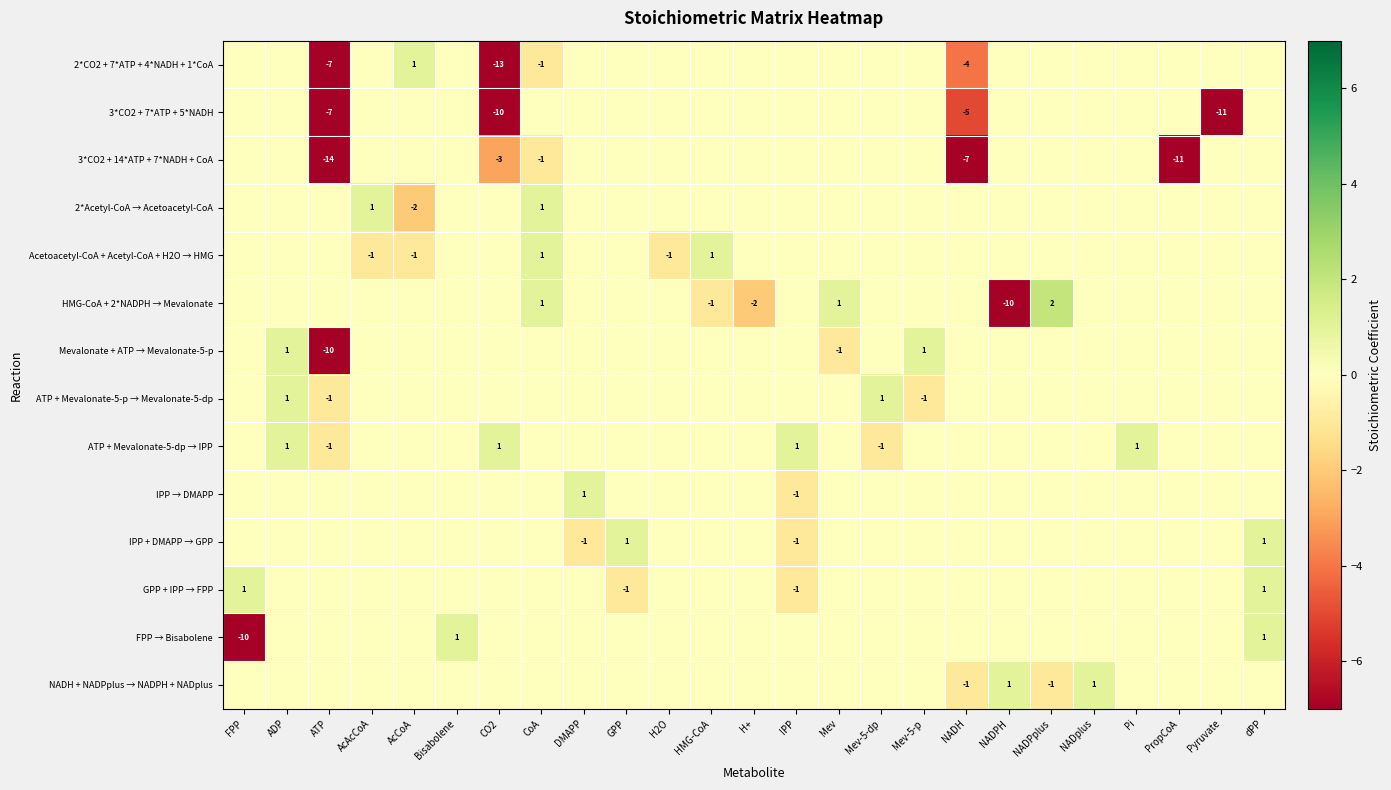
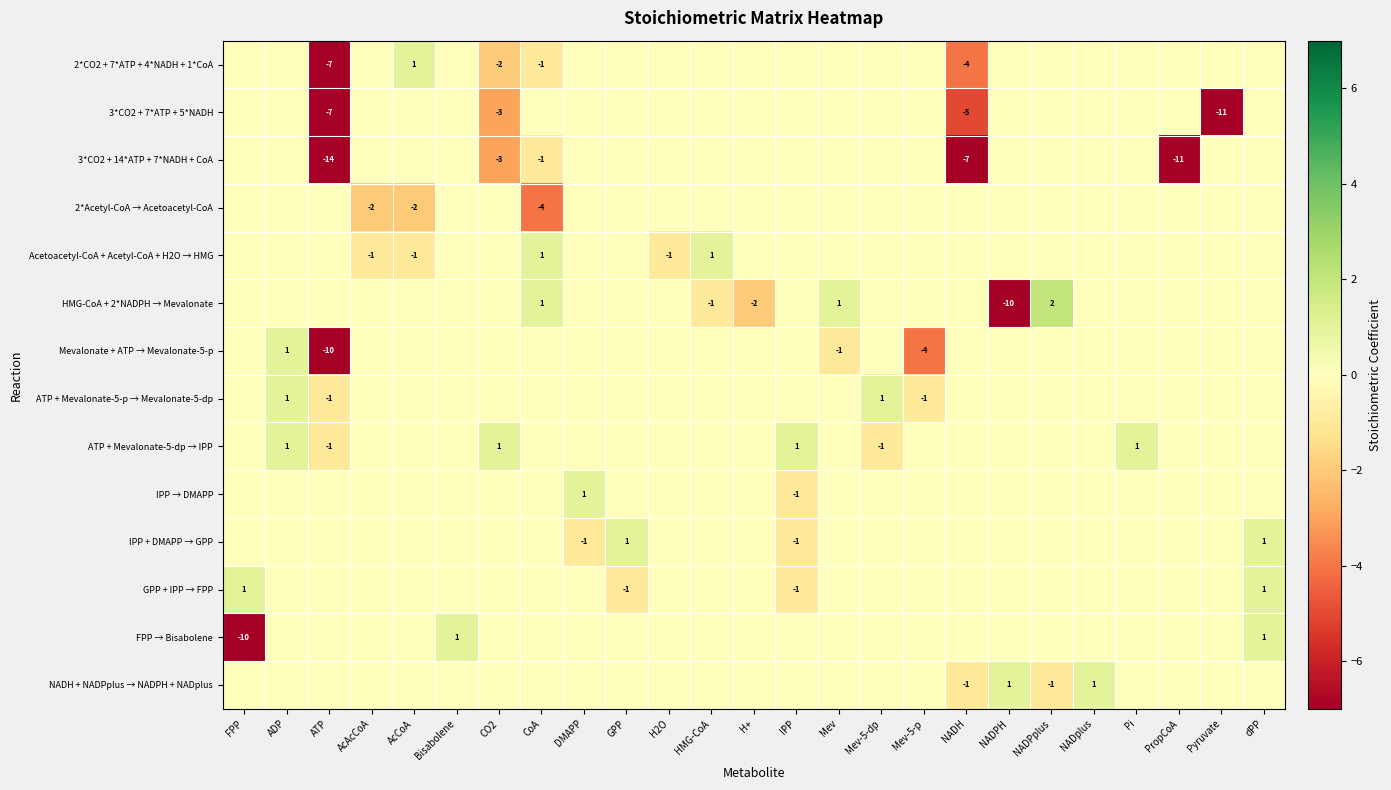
2*CO2 + 7*ATP + 4*NADH + 1*CoA, CO2: -13 -> -2
3*CO2 + 7*ATP + 5*NADH, CO2: -10 -> -3
2*Acetyl-CoA → Acetoacetyl-CoA, AcAcCoA: 1 -> -2
2*Acetyl-CoA → Acetoacetyl-CoA, CoA: 1 -> -4
Mevalonate + ATP → Mevalonate-5-p, Mev-5-p: 1 -> -4
